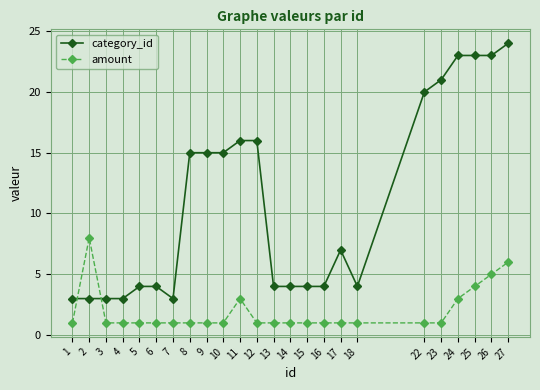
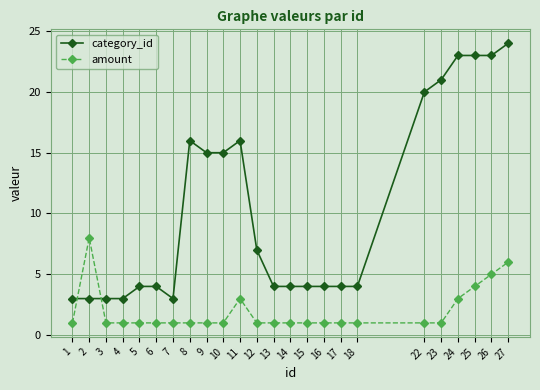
category_id, 8: 15 -> 16
category_id, 12: 16 -> 7
category_id, 17: 7 -> 4
